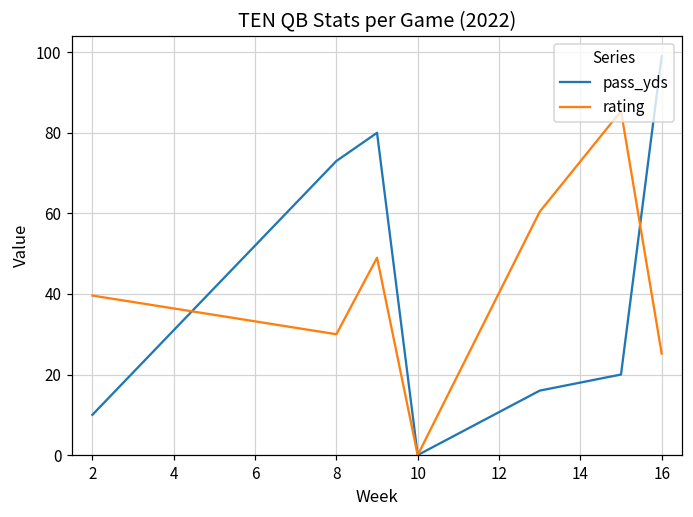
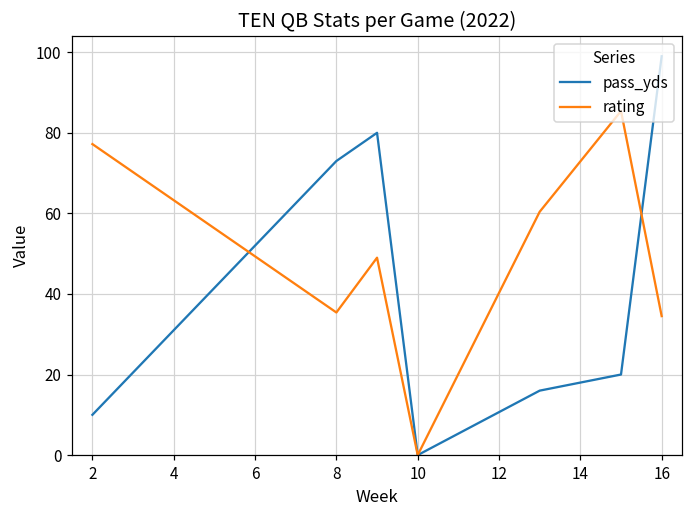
rating, 2: 40 -> 77
rating, 8: 30 -> 35
rating, 16: 25 -> 35
